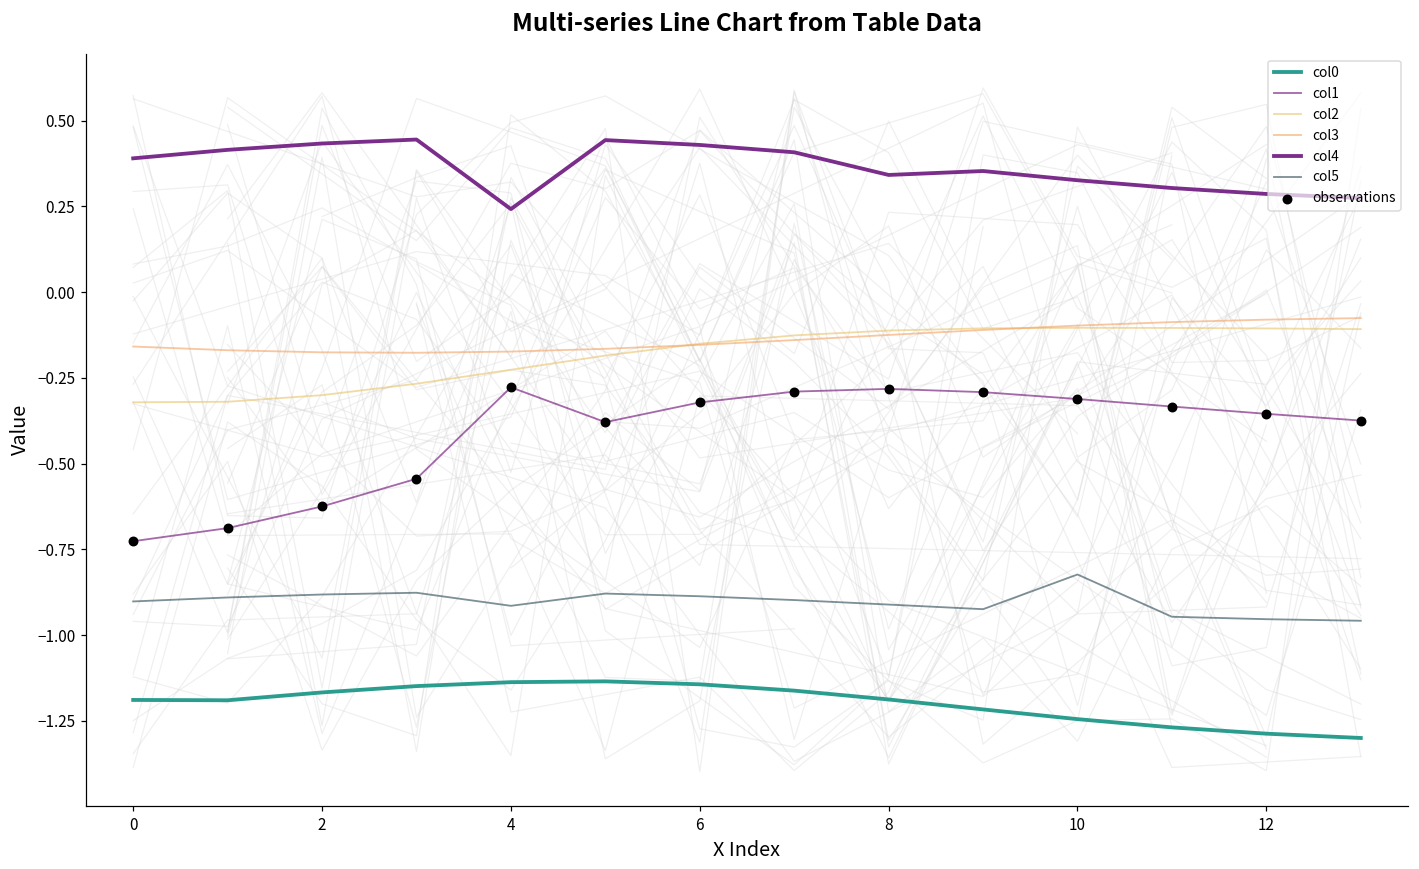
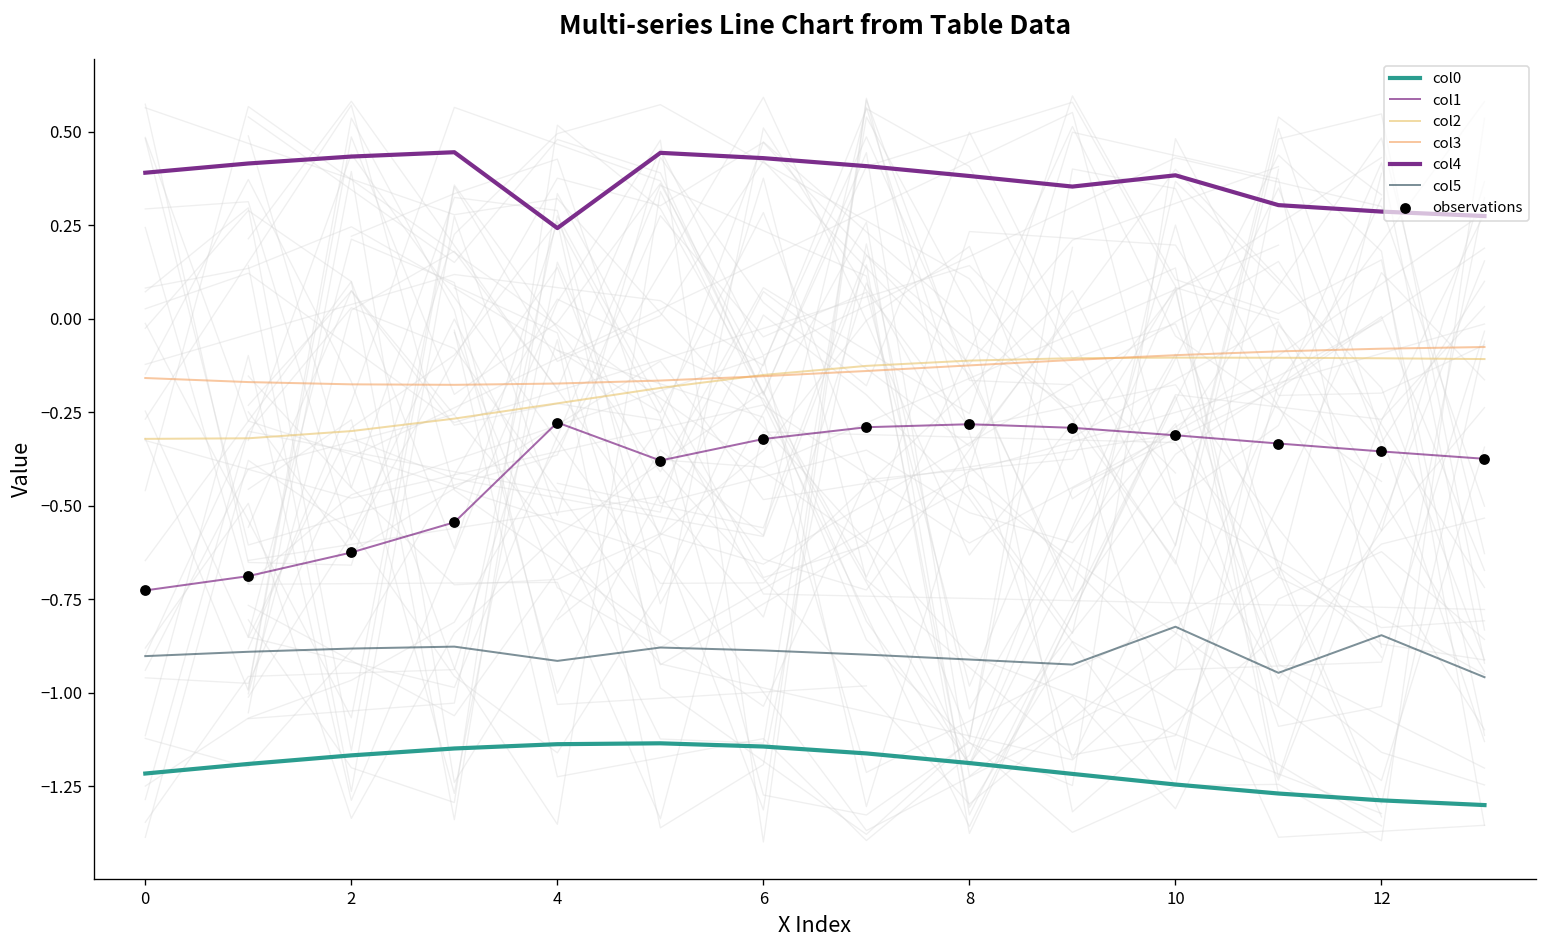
col0, 0: -1.19 -> -1.22
col4, 8: 0.34 -> 0.38
col4, 10: 0.33 -> 0.38
col5, 12: -0.95 -> -0.85
